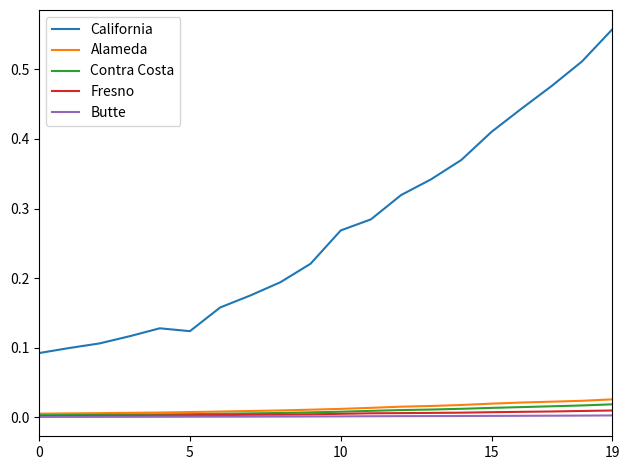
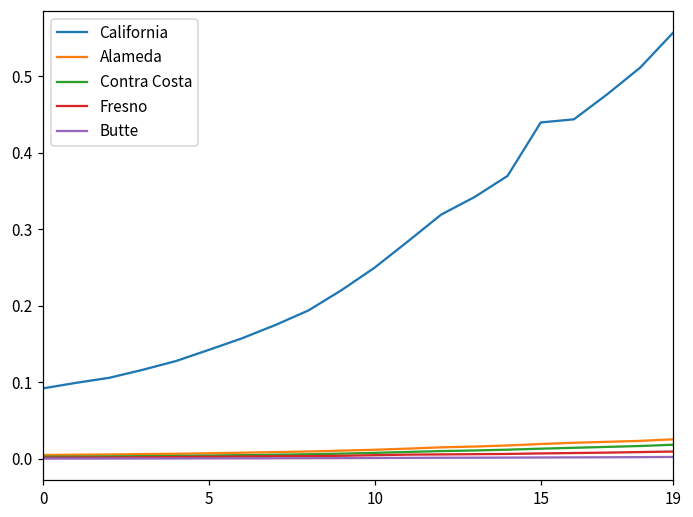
California, 5: 0.12 -> 0.14
California, 10: 0.27 -> 0.25
California, 15: 0.41 -> 0.44
